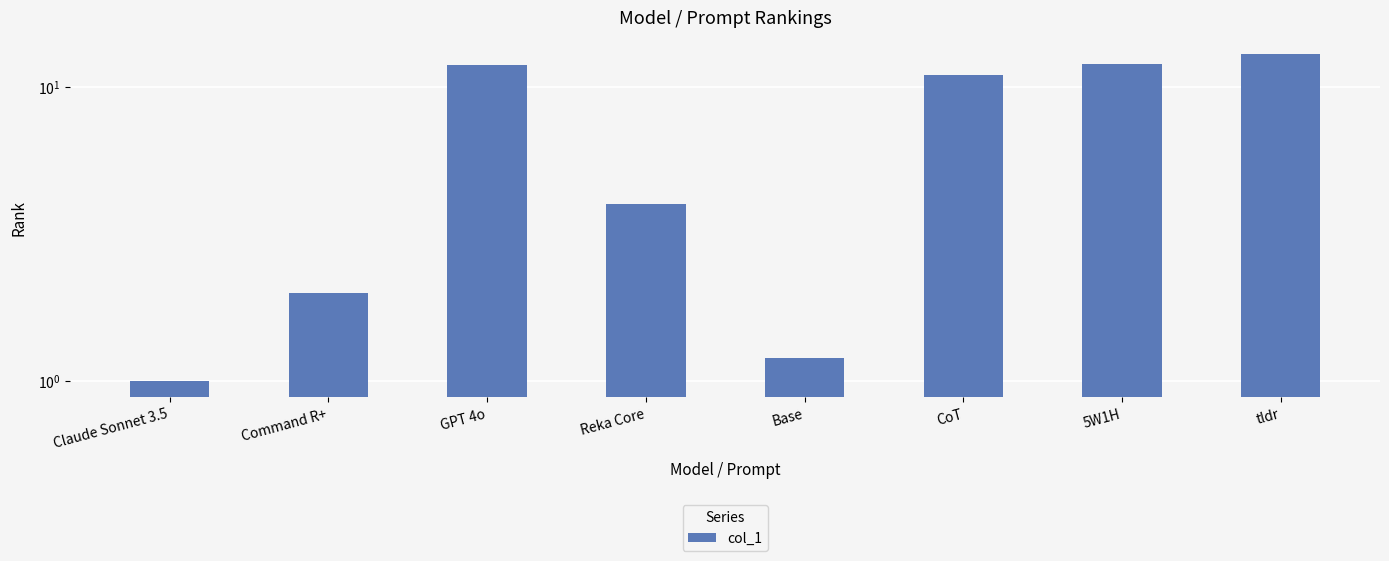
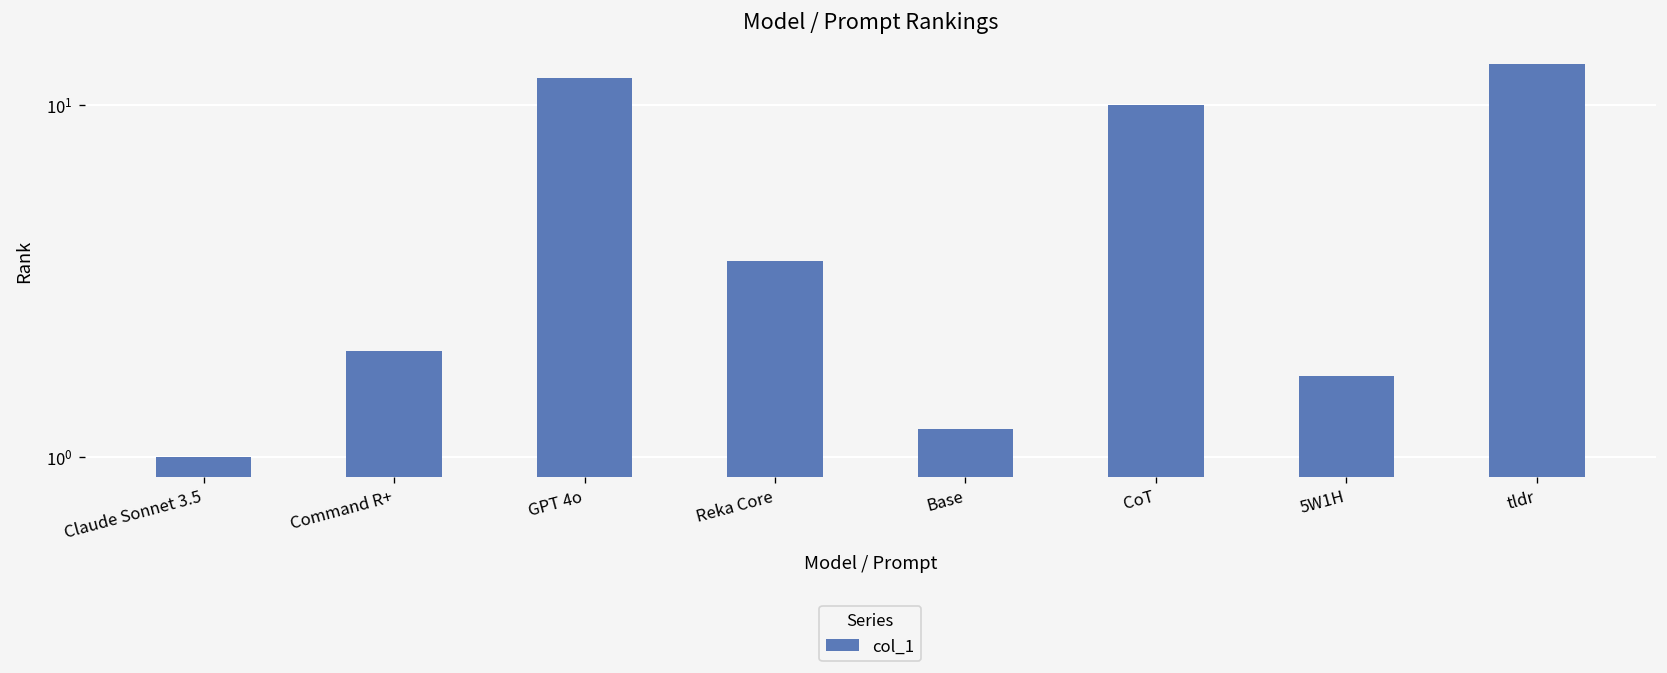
Reka Core: 4.0 -> 3.6
CoT: 11 -> 10
5W1H: 12.0 -> 1.7
